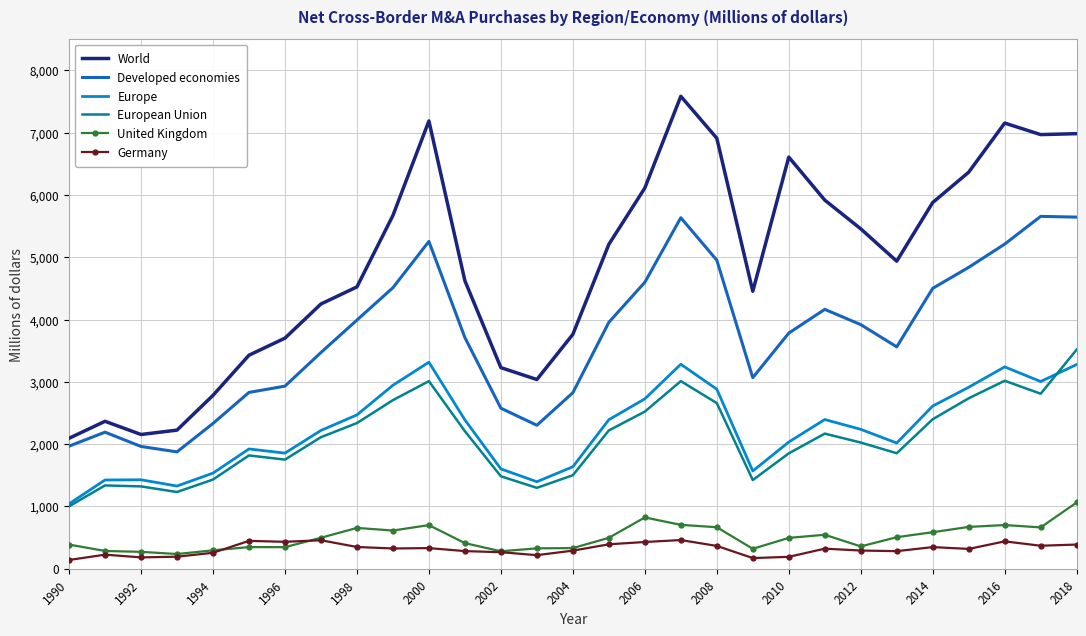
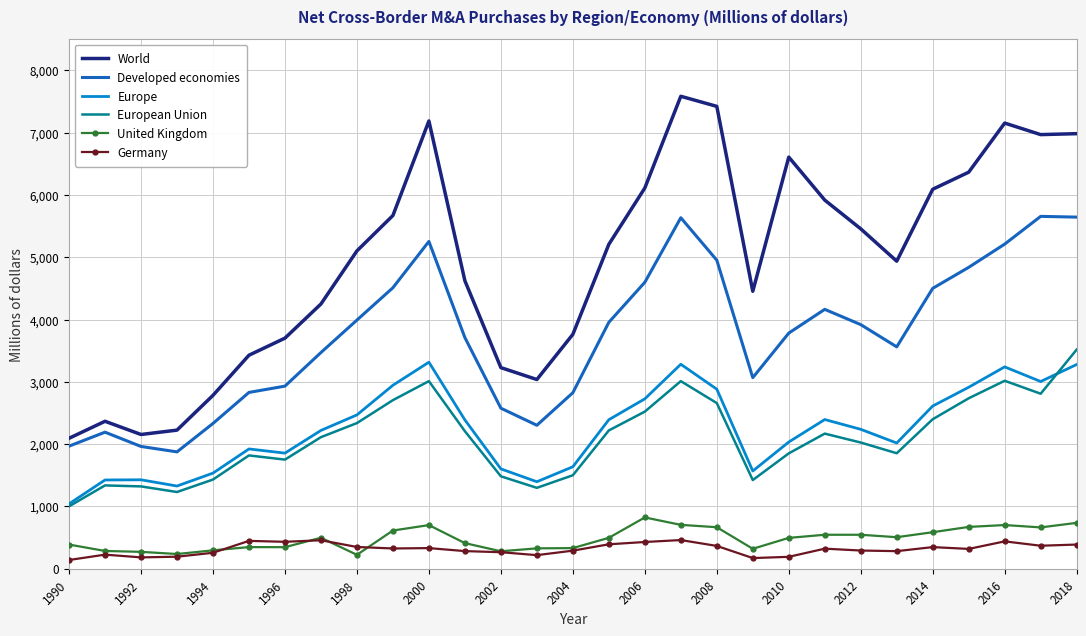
World, 1998: 4,500 -> 5,100
United Kingdom, 1998: 700 -> 200
World, 2008: 6,900 -> 7,400
United Kingdom, 2012: 400 -> 500
World, 2014: 5,900 -> 6,100
United Kingdom, 2018: 1,100 -> 700
